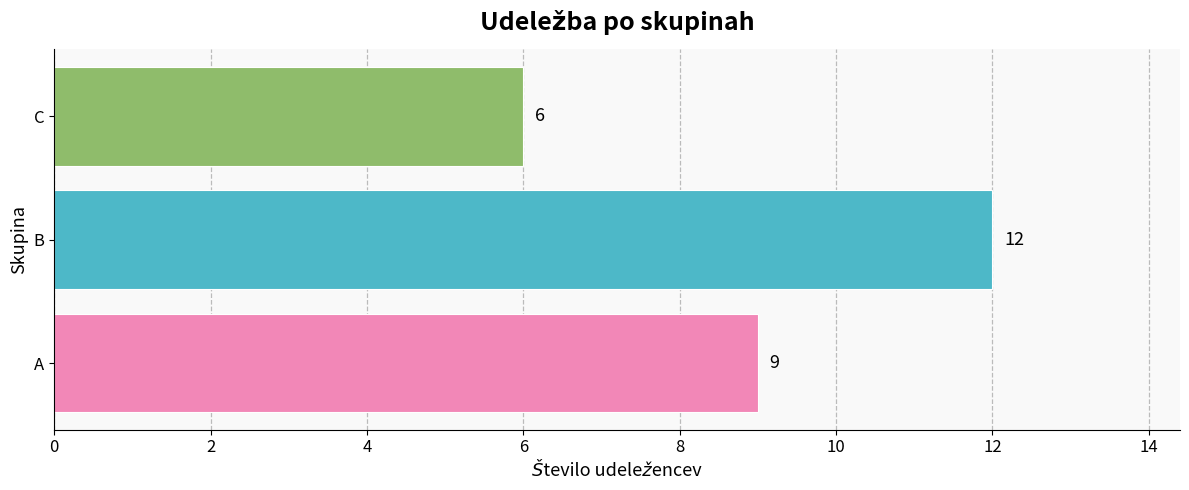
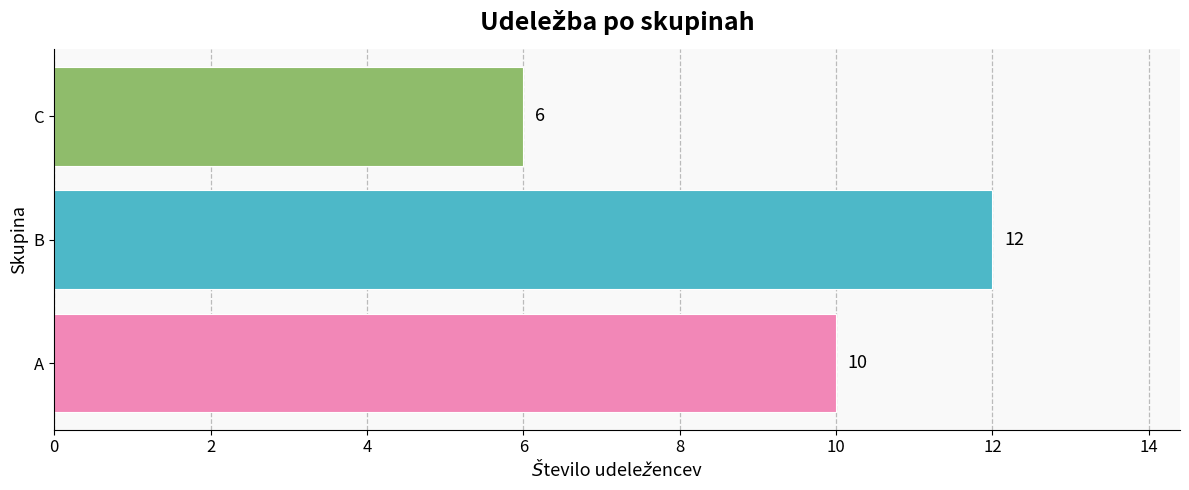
A: 9 -> 10
